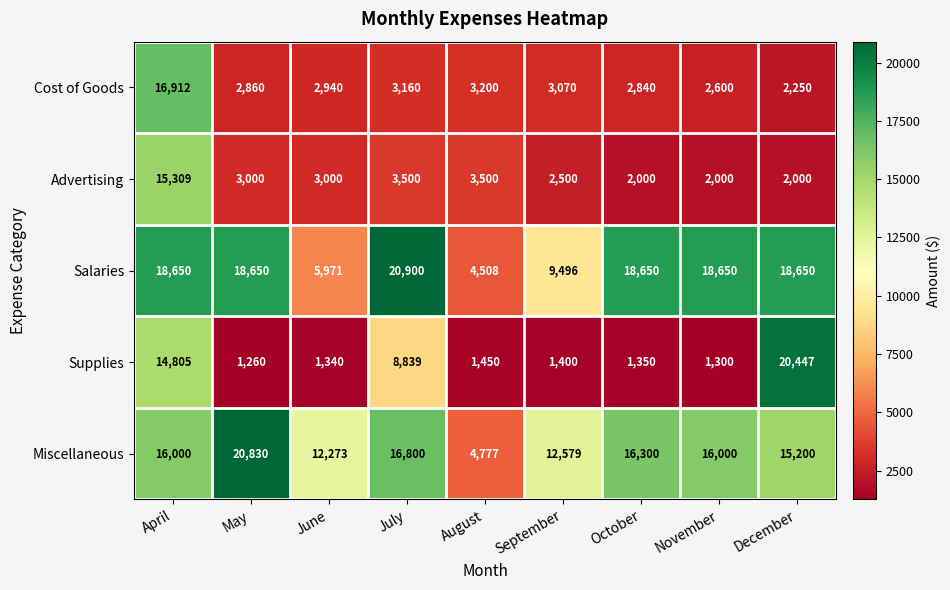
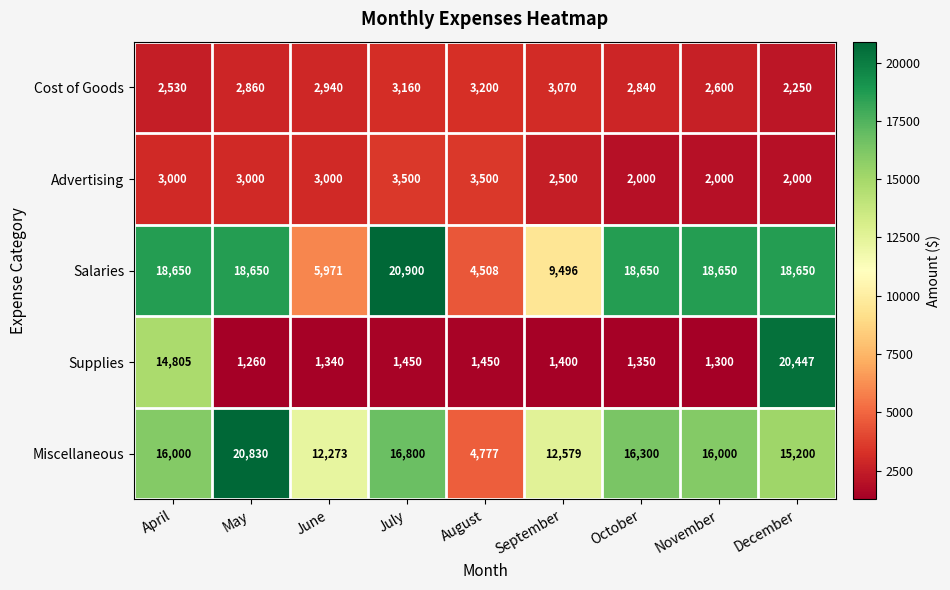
Cost of Goods, April: 16,912 -> 2,530
Advertising, April: 15,309 -> 3,000
Supplies, July: 8,839 -> 1,450
